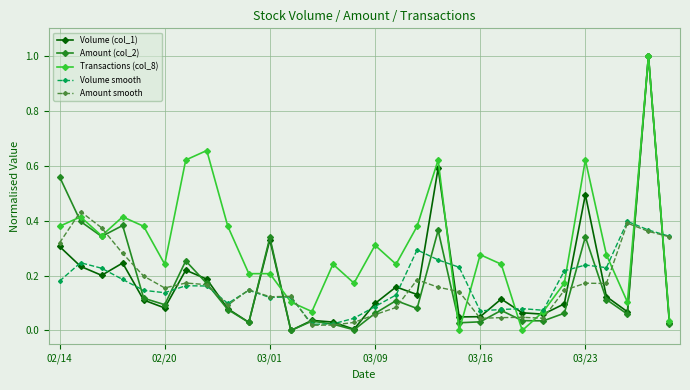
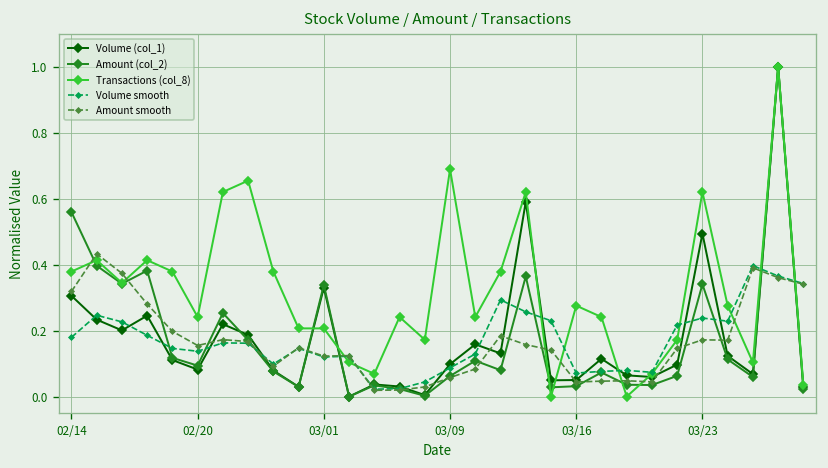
Transactions (col_8), 03/09: 0.31 -> 0.69
